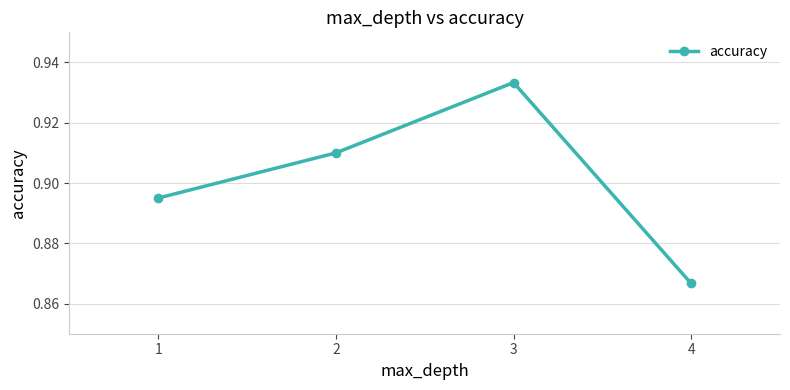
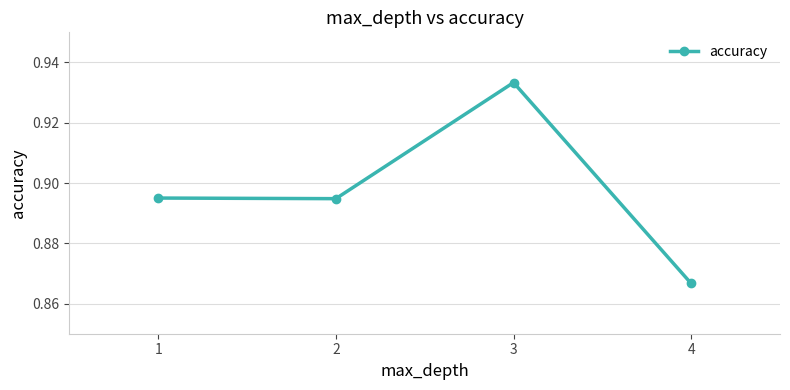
2: 0.910 -> 0.895
